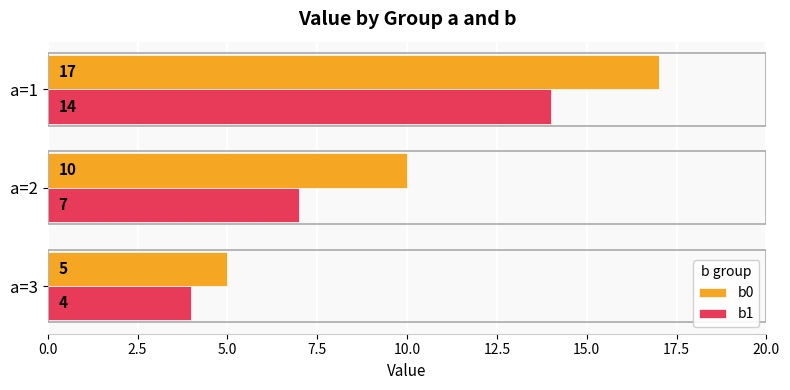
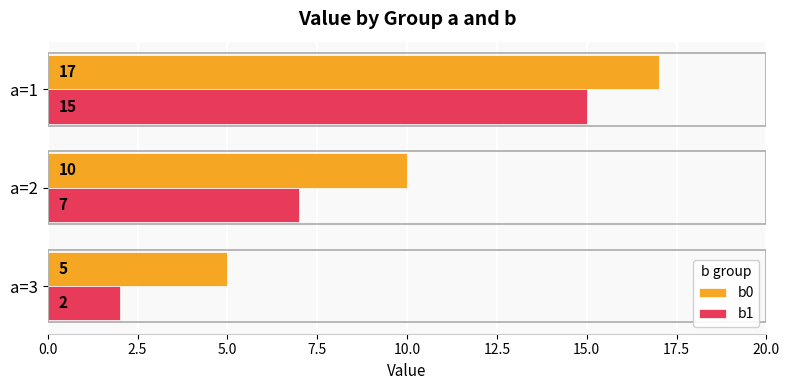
b1, a=1: 14 -> 15
b1, a=3: 4 -> 2
